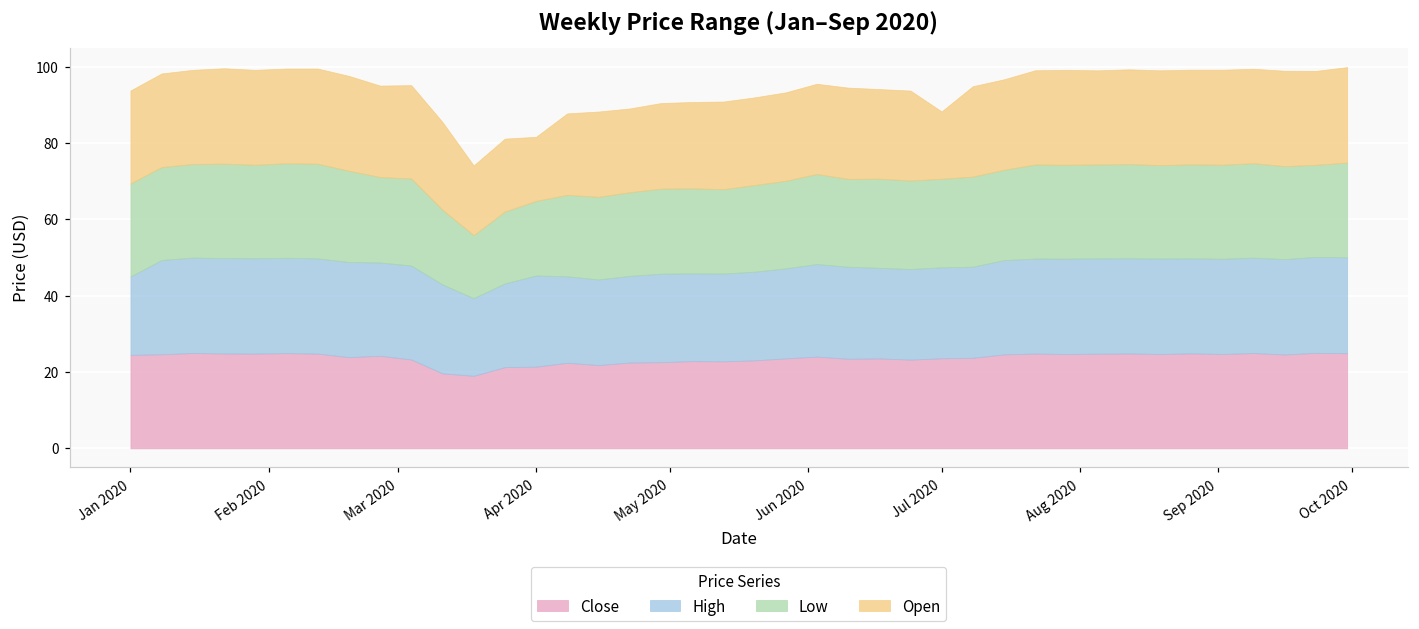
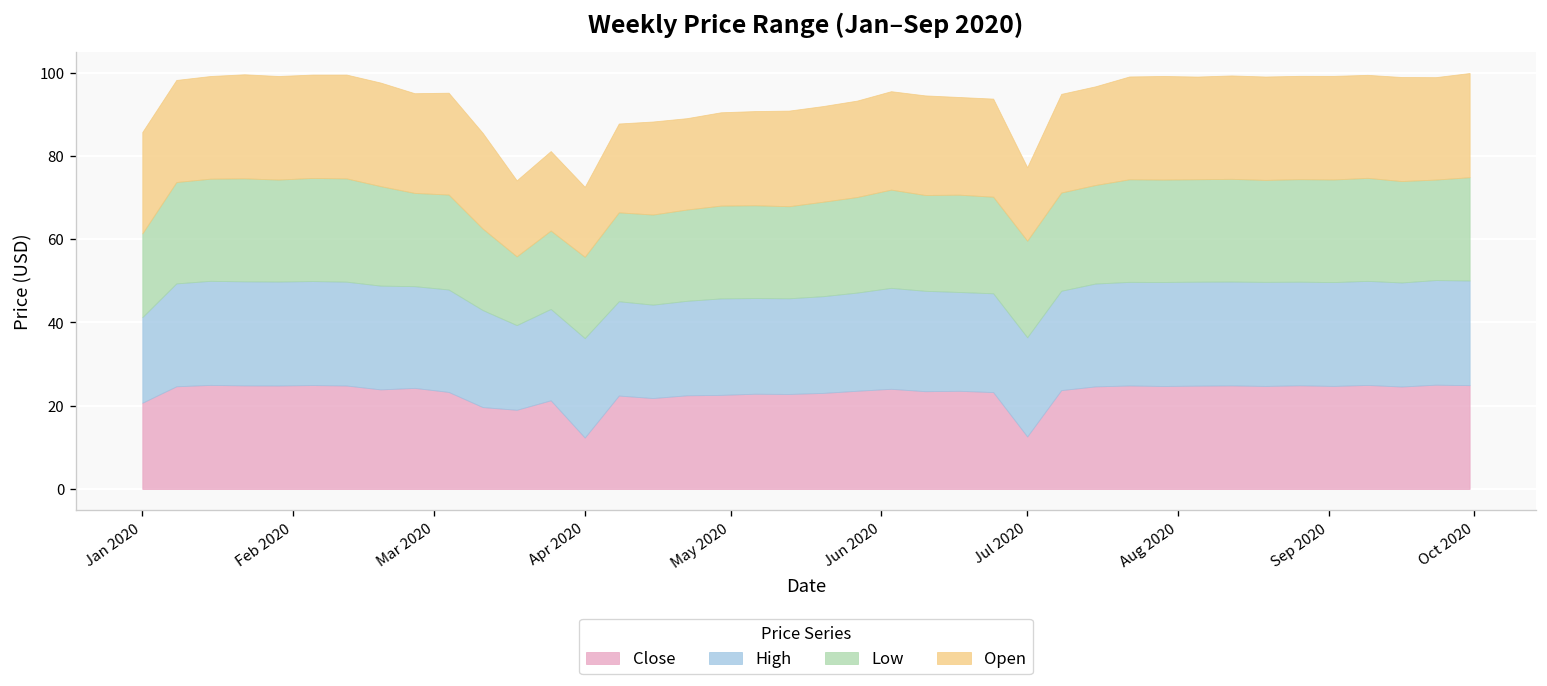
Close, Jan 2020: 25 -> 21
Low, Jan 2020: 24 -> 20
Close, Apr 2020: 21 -> 12
Close, Jul 2020: 24 -> 13
